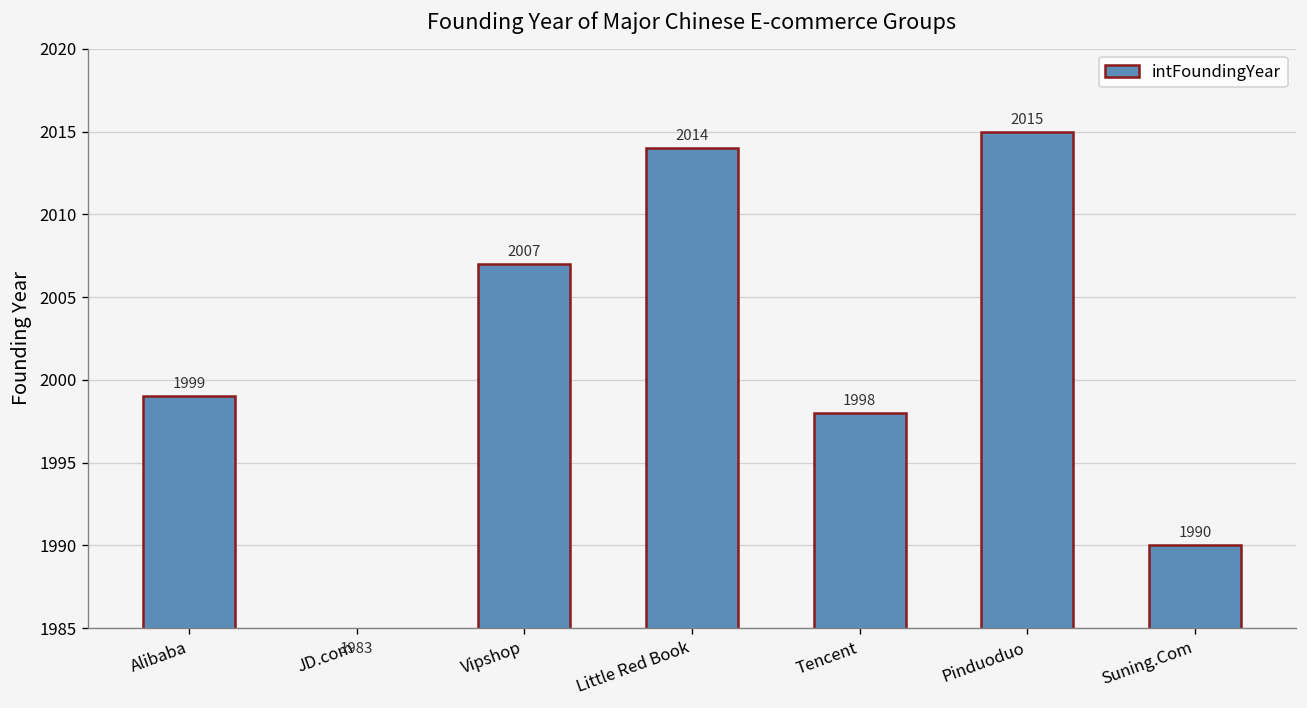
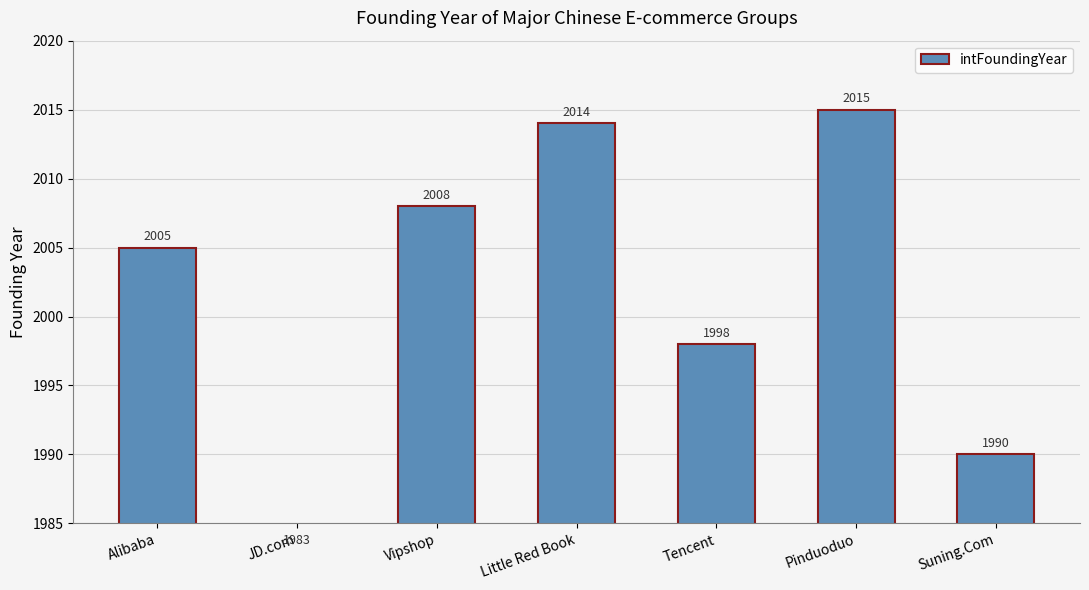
Alibaba: 1999 -> 2005
Vipshop: 2007 -> 2008
